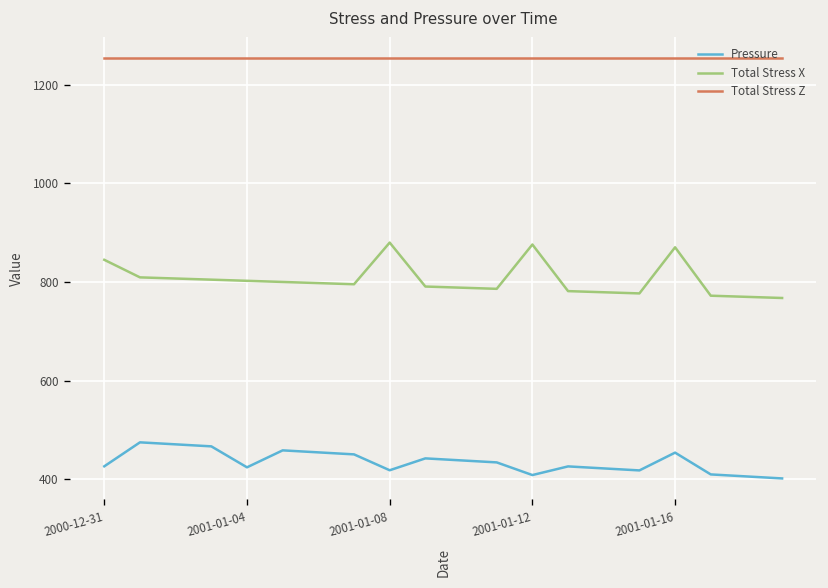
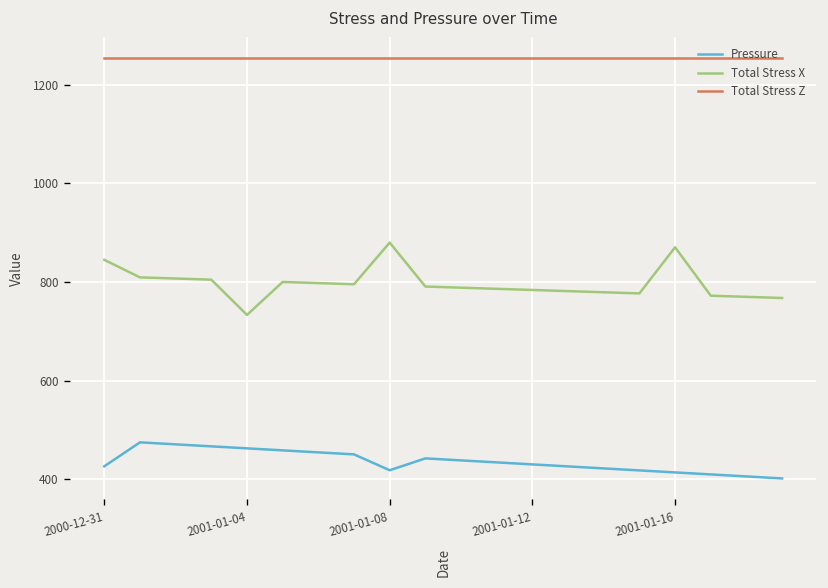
Pressure, 2001-01-04: 420 -> 460
Total Stress X, 2001-01-04: 800 -> 730
Pressure, 2001-01-12: 410 -> 430
Total Stress X, 2001-01-12: 880 -> 780
Pressure, 2001-01-16: 450 -> 410
